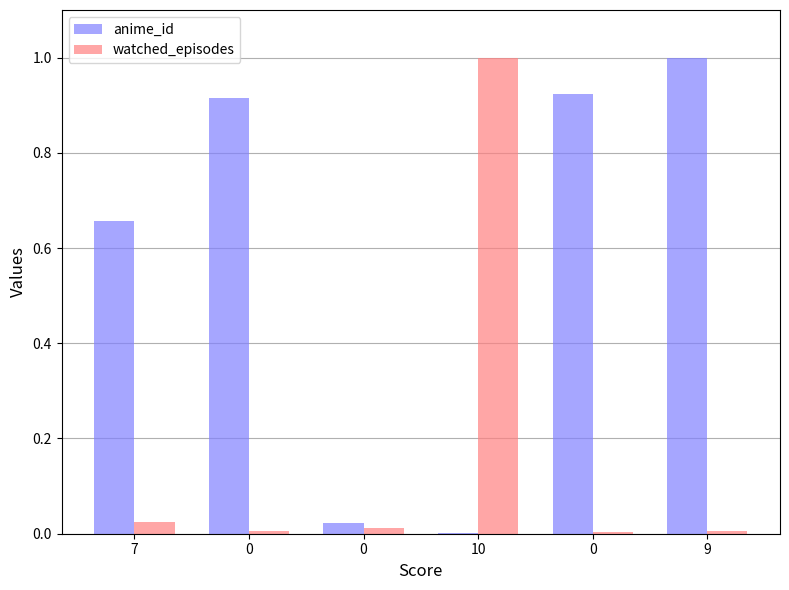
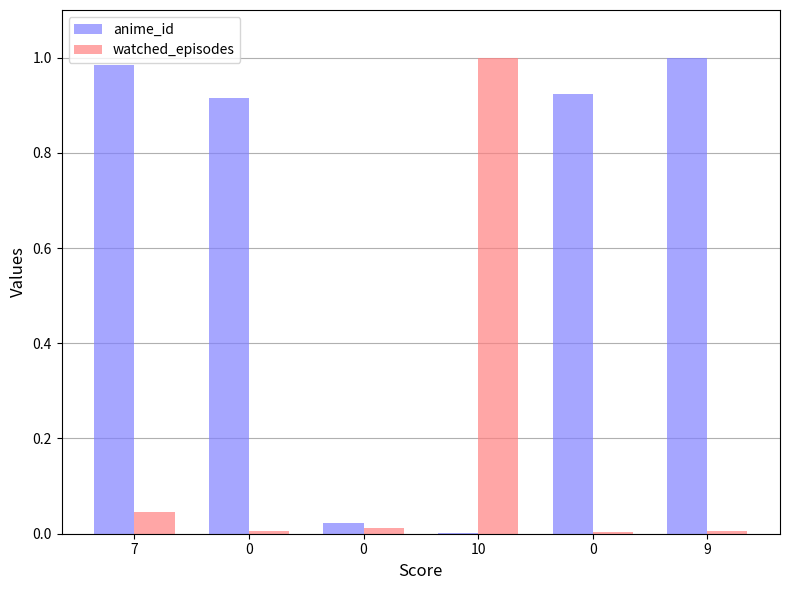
anime_id, 7: 0.66 -> 0.98
watched_episodes, 7: 0.03 -> 0.05
